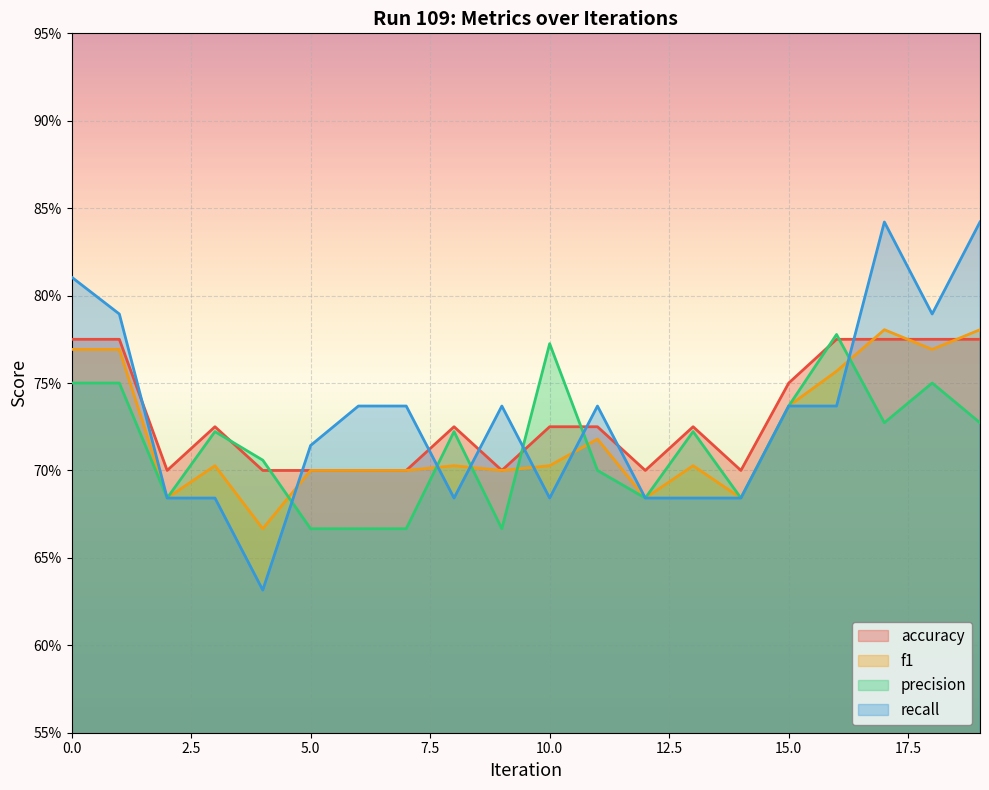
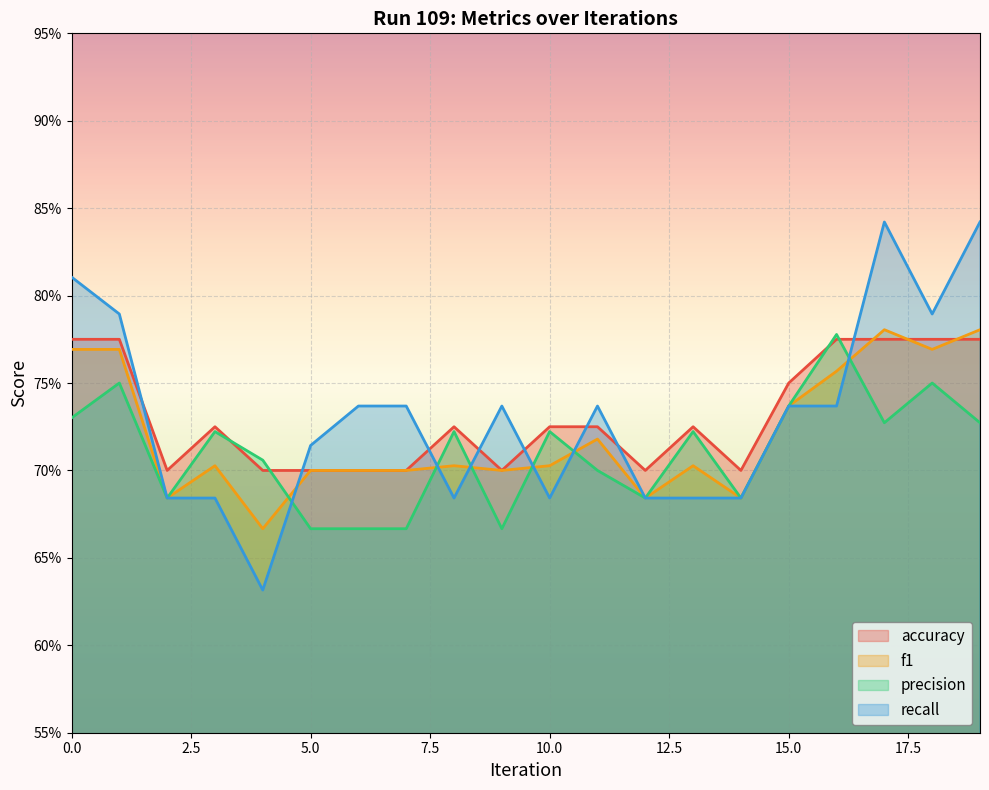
precision, 0.0: 75.0% -> 73.0%
precision, 10.0: 77.3% -> 72.2%
